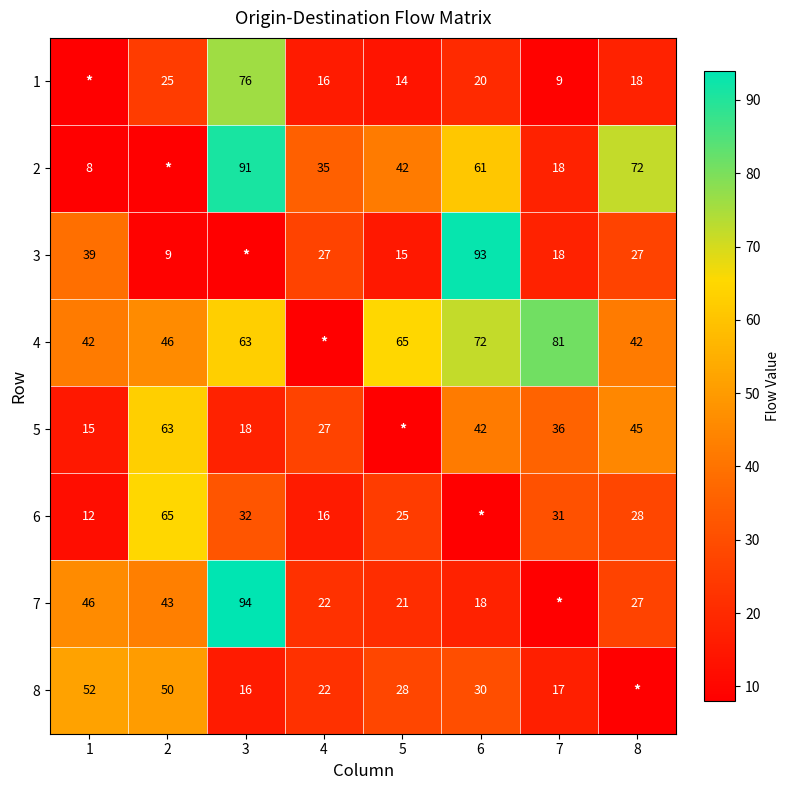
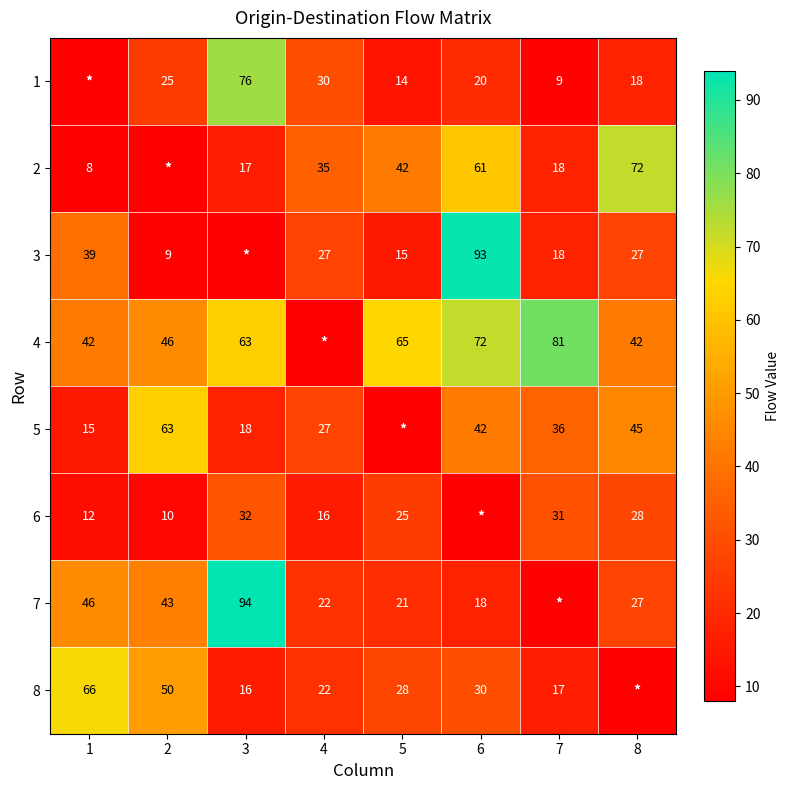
1, 4: 16 -> 30
2, 3: 91 -> 17
6, 2: 65 -> 10
8, 1: 52 -> 66
